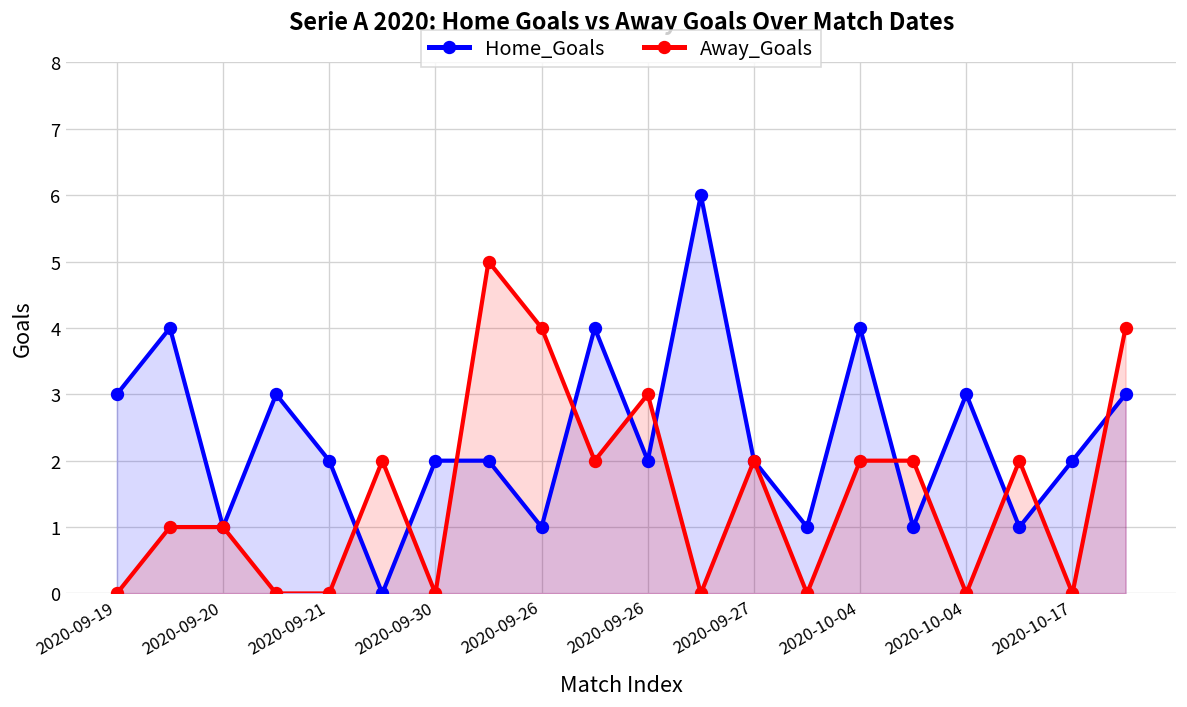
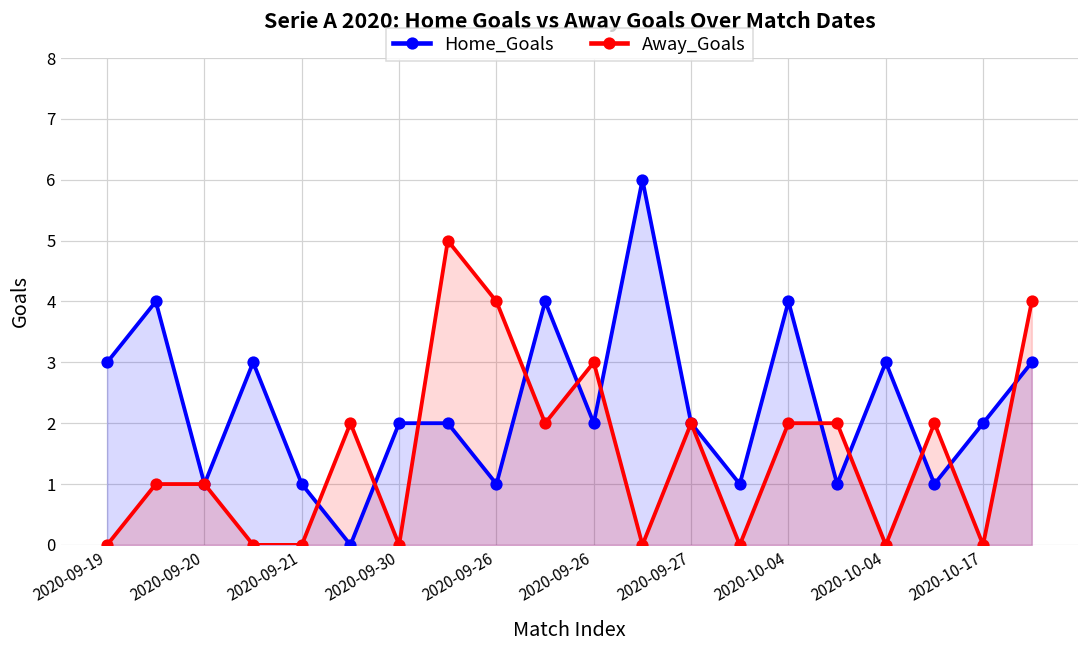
Home_Goals, 2020-09-21: 2 -> 1
